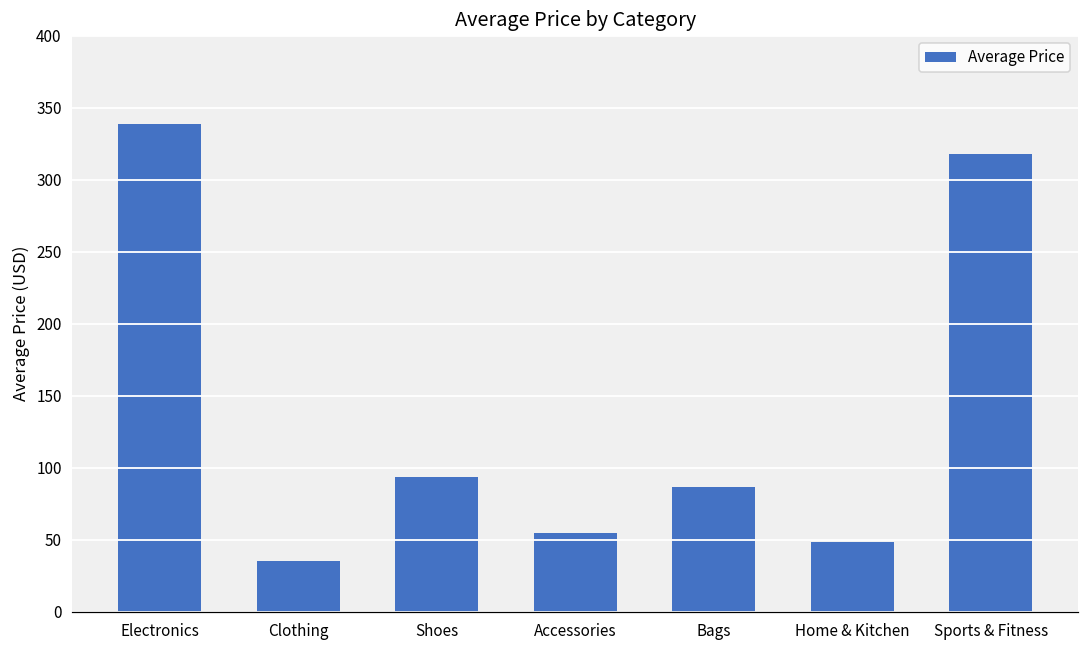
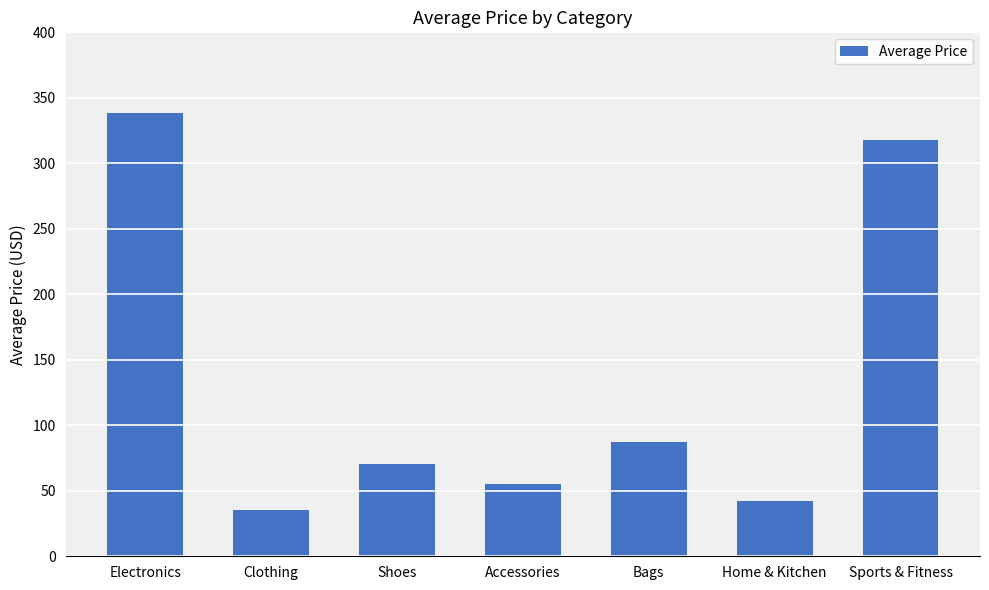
Shoes: 94 -> 71
Home & Kitchen: 49 -> 42
